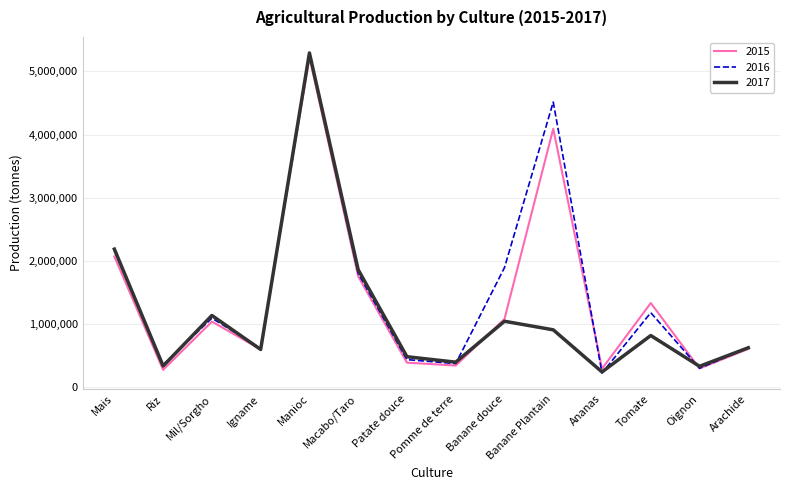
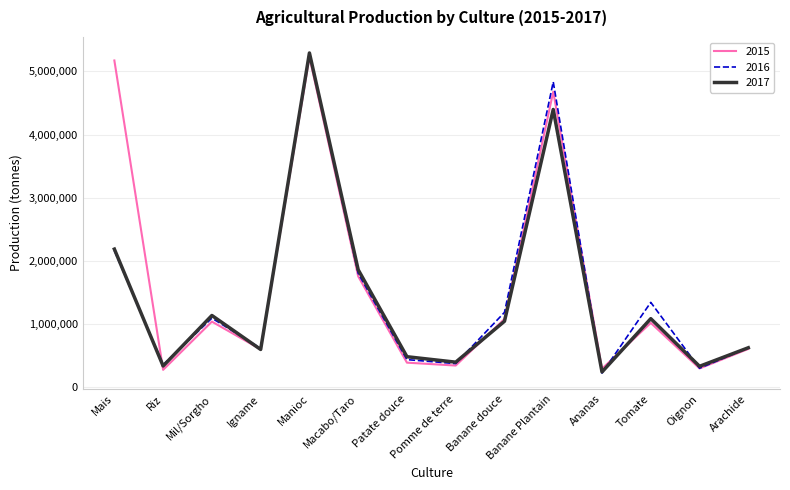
2015, Mais: 2,100,000 -> 5,200,000
2016, Banane douce: 1,900,000 -> 1,200,000
2015, Banane Plantain: 4,100,000 -> 4,700,000
2016, Banane Plantain: 4,500,000 -> 4,800,000
2017, Banane Plantain: 900,000 -> 4,400,000
2015, Tomate: 1,300,000 -> 1,000,000
2016, Tomate: 1,200,000 -> 1,300,000
2017, Tomate: 800,000 -> 1,100,000
